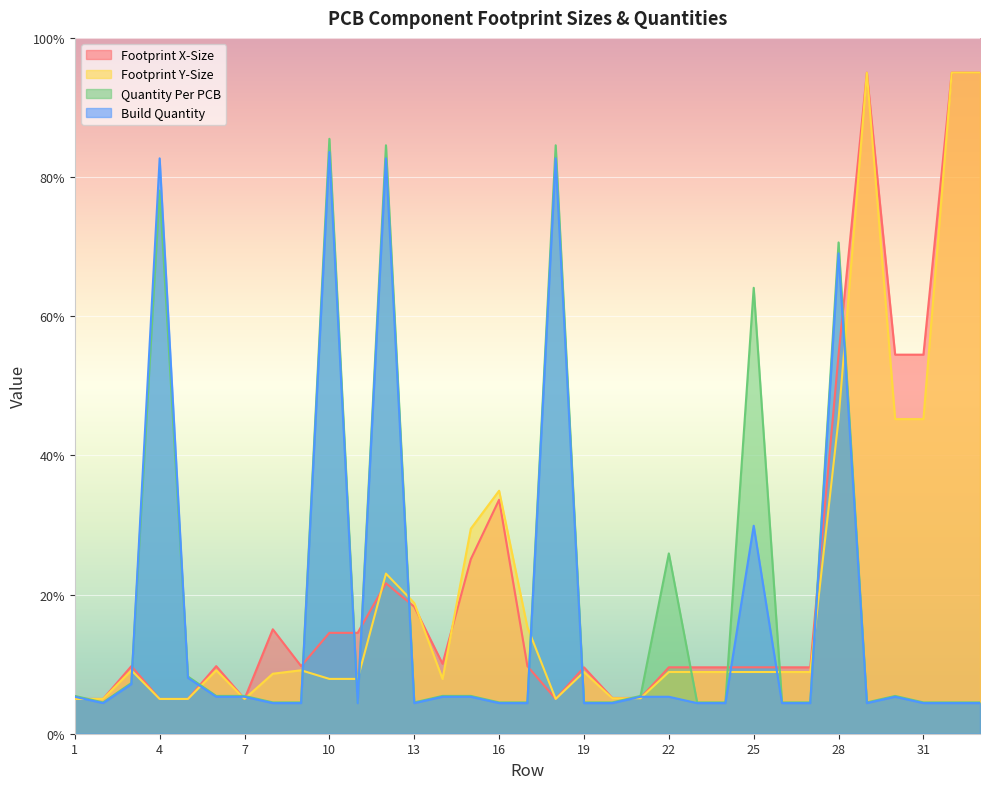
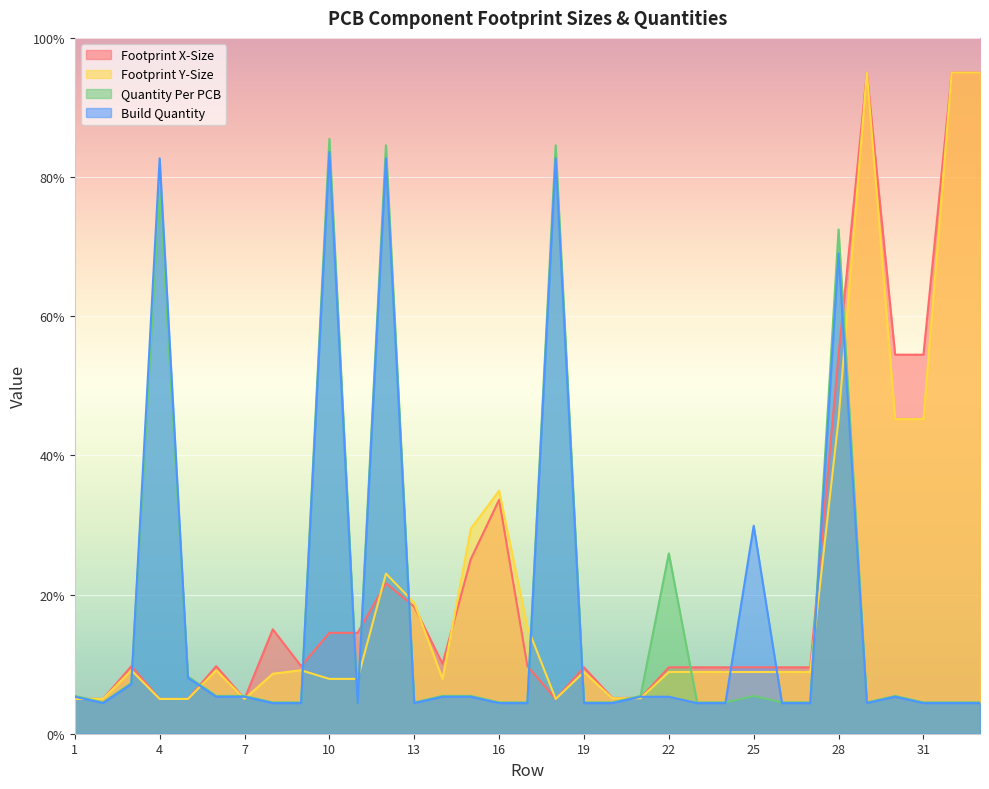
Quantity Per PCB, 25: 64% -> 5%
Quantity Per PCB, 28: 71% -> 72%
